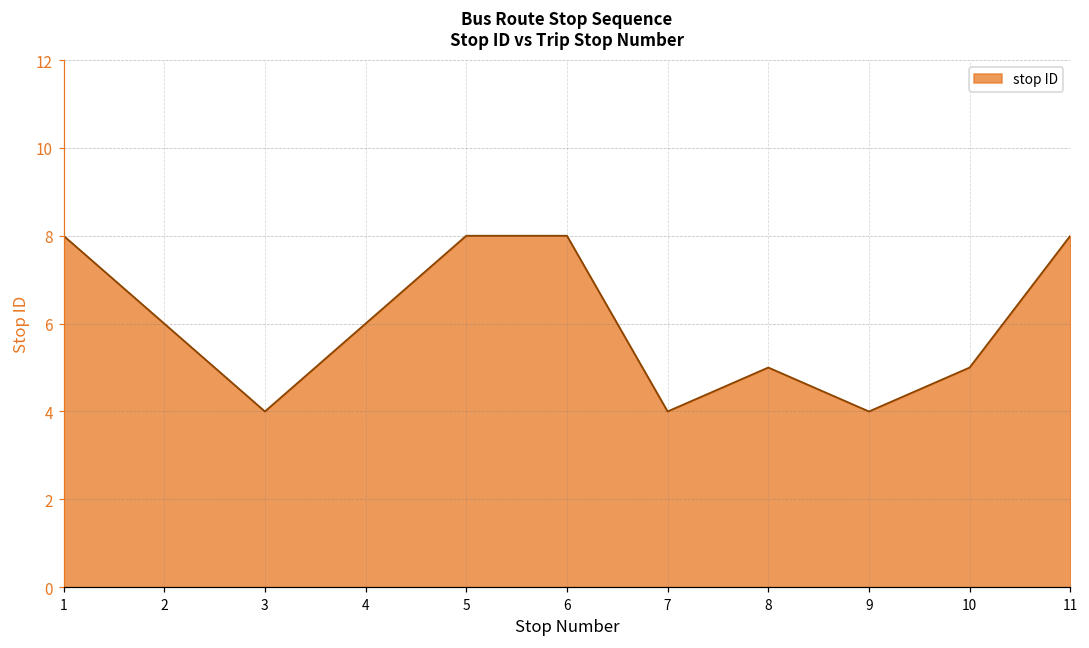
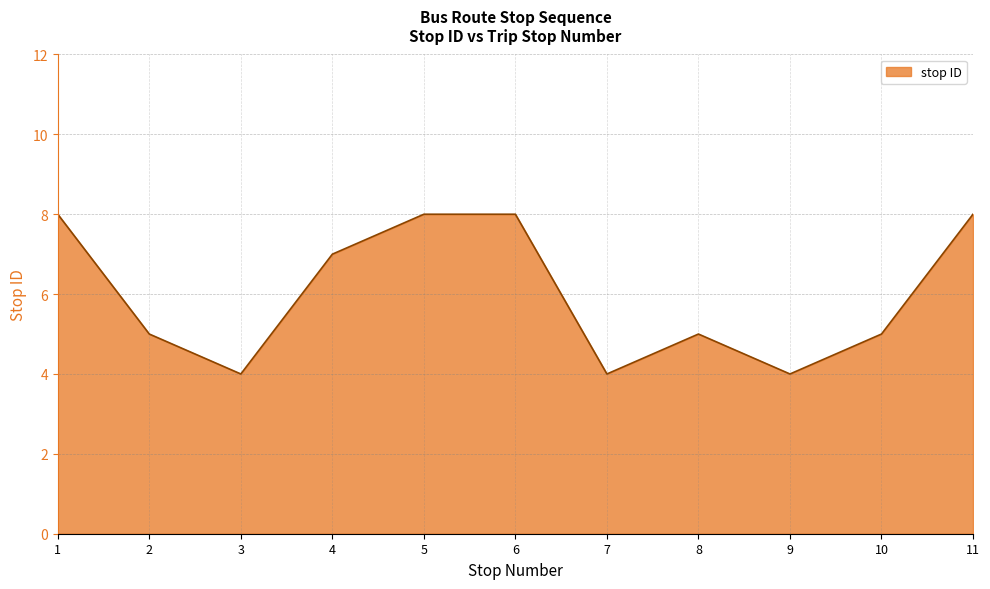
2: 6 -> 5
4: 6 -> 7
